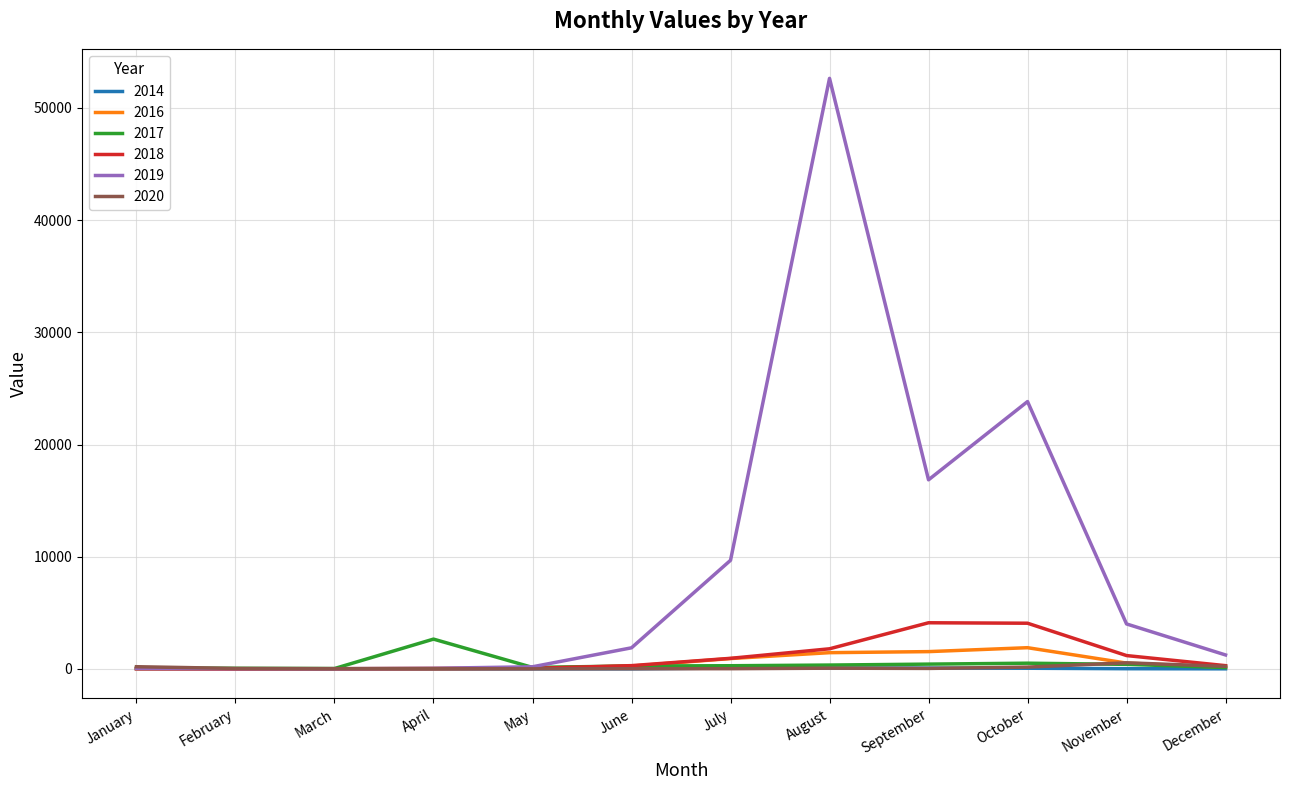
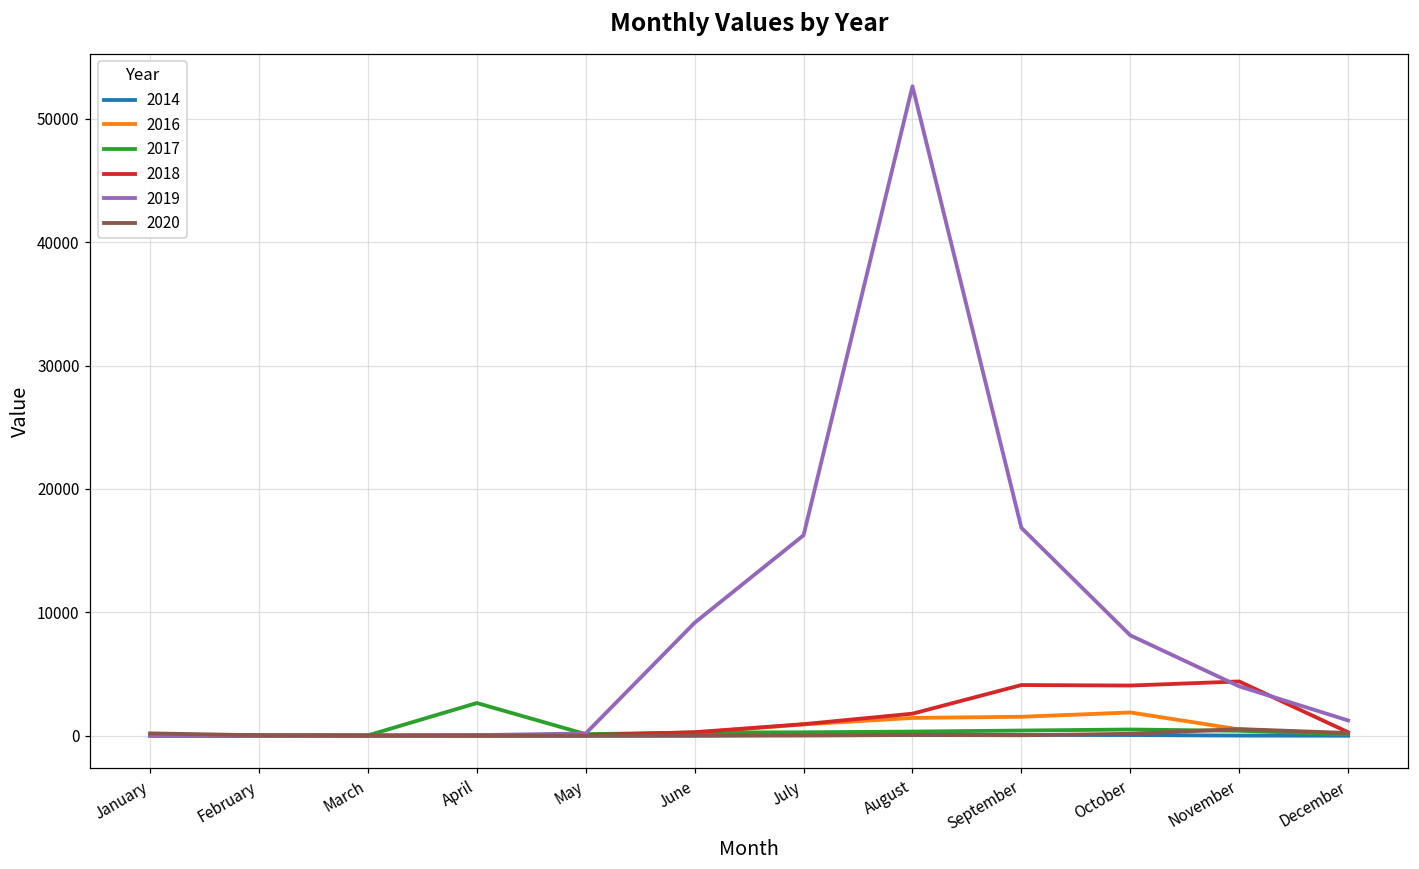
2019, June: 1900 -> 9200
2019, July: 9700 -> 16300
2019, October: 23800 -> 8100
2018, November: 1200 -> 4400
